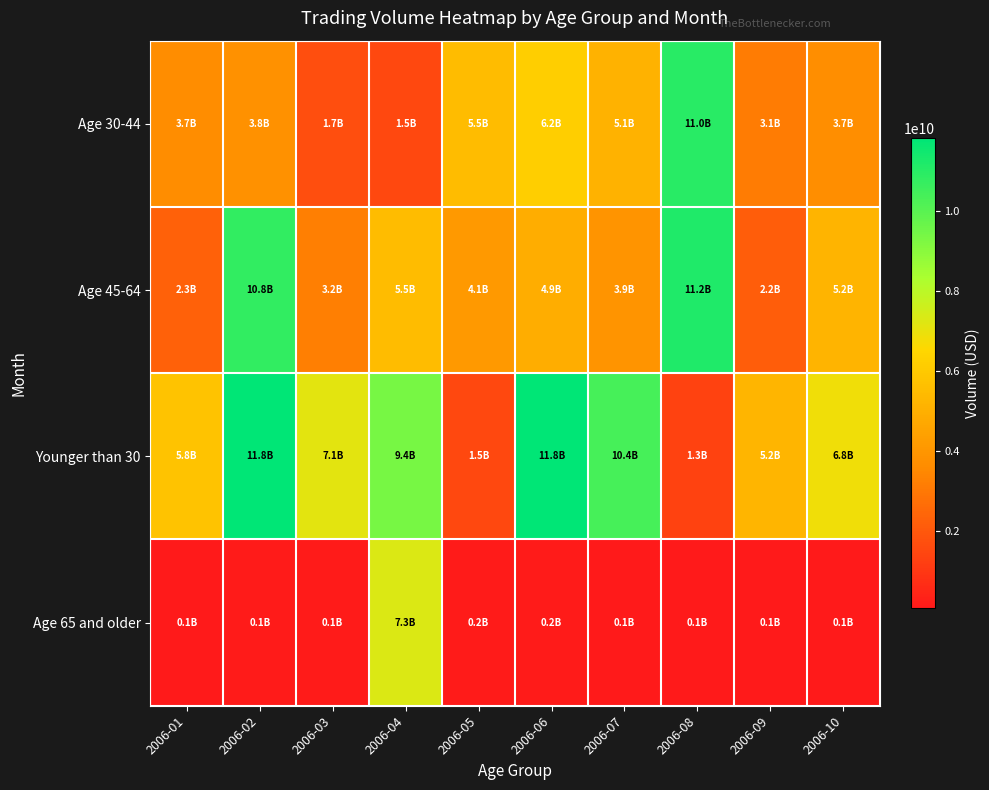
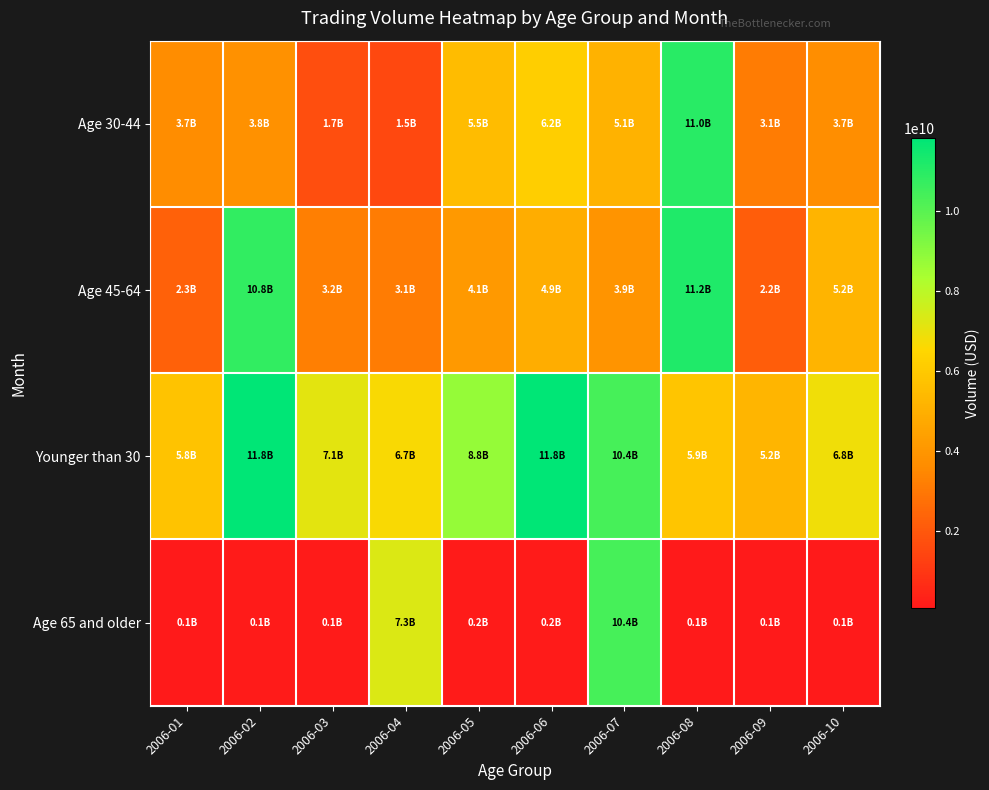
Age 45-64, 2006-04: 5.5B -> 3.1B
Younger than 30, 2006-04: 9.4B -> 6.7B
Younger than 30, 2006-05: 1.5B -> 8.8B
Younger than 30, 2006-08: 1.3B -> 5.9B
Age 65 and older, 2006-07: 0.1B -> 10.4B
